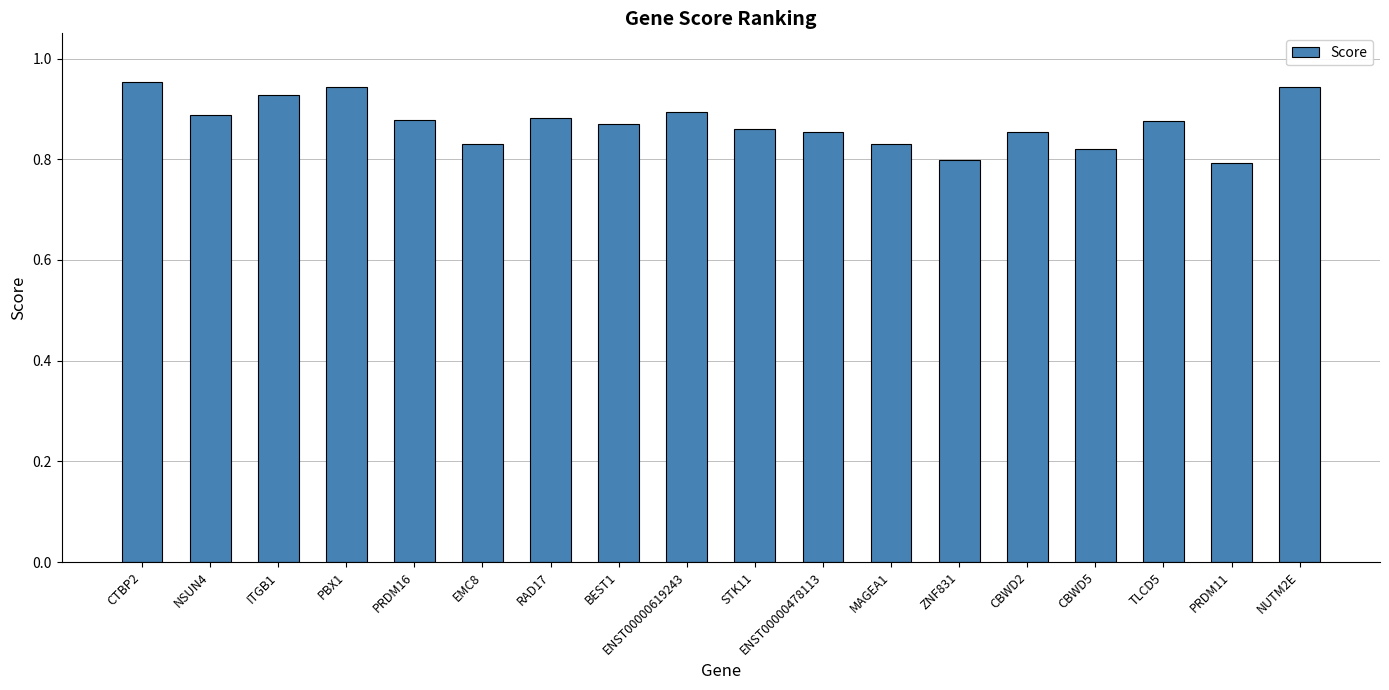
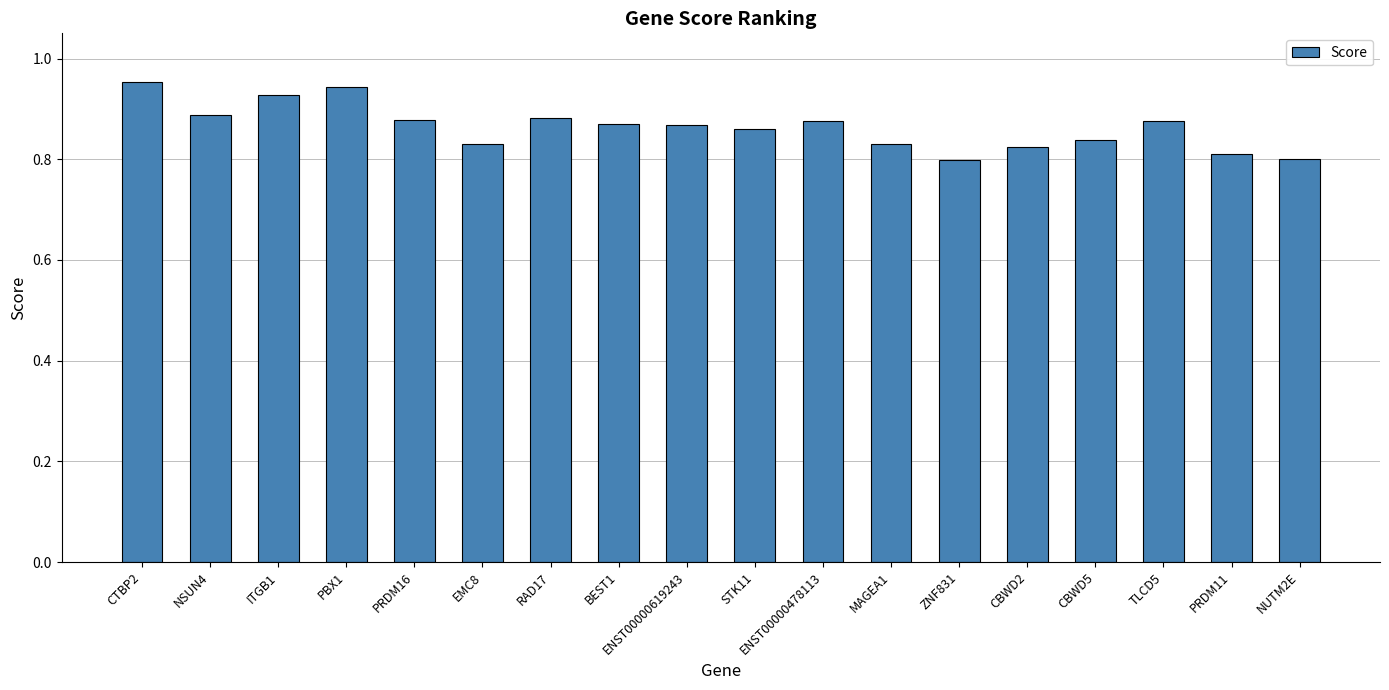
ENST00000619243: 0.89 -> 0.87
ENST00000478113: 0.85 -> 0.88
CBWD2: 0.85 -> 0.82
CBWD5: 0.82 -> 0.84
PRDM11: 0.79 -> 0.81
NUTM2E: 0.94 -> 0.80
